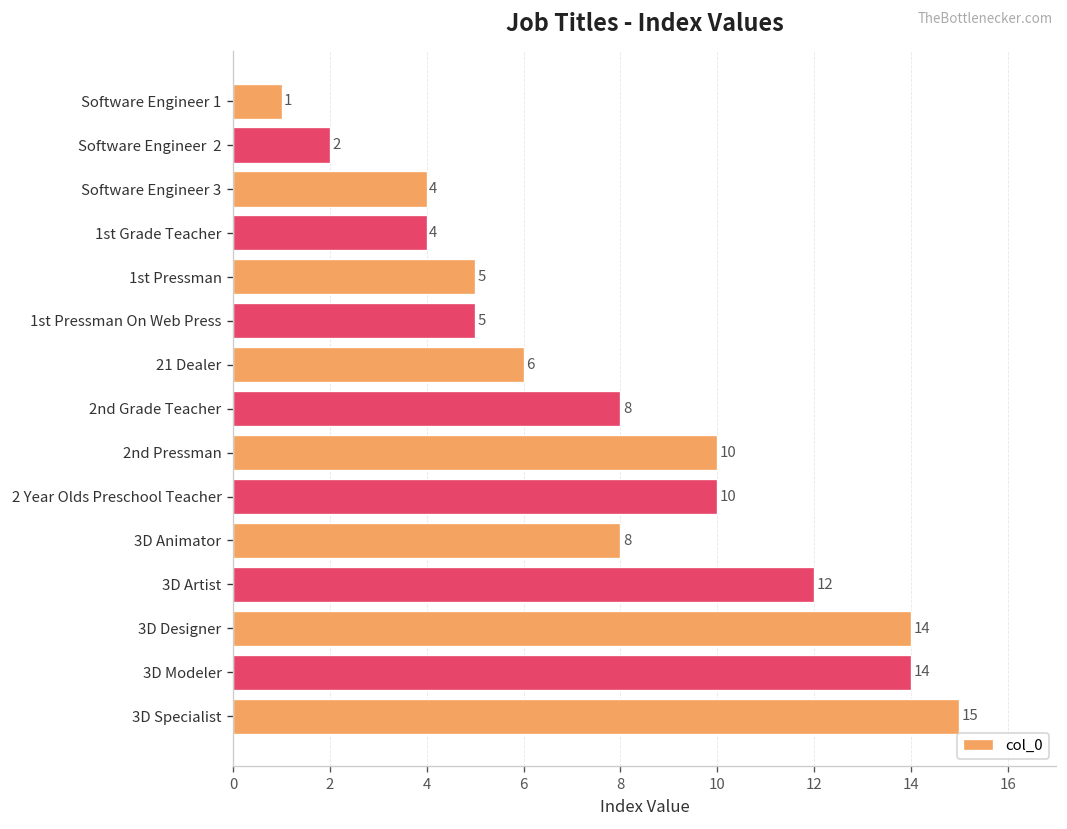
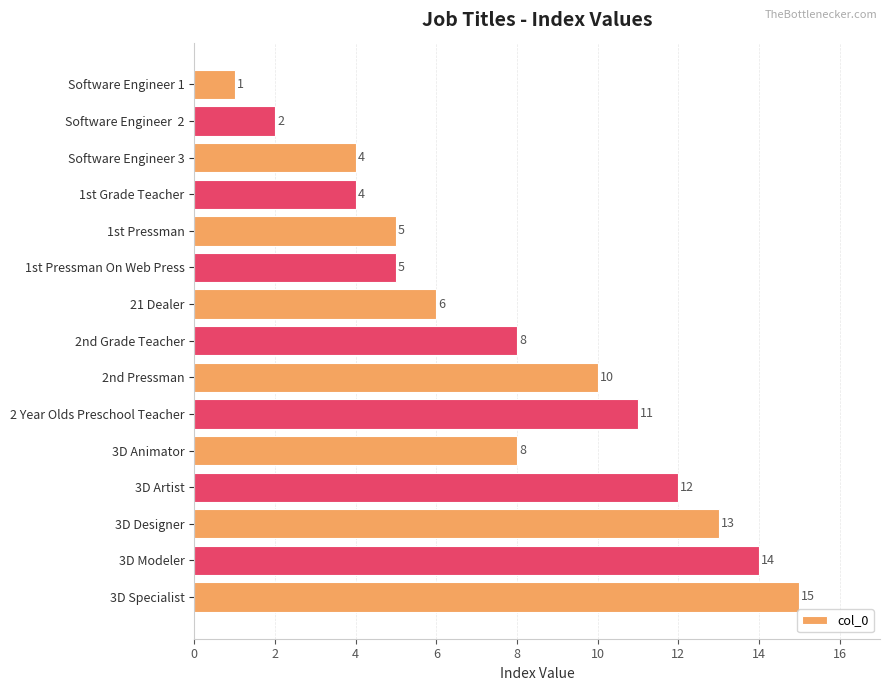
2 Year Olds Preschool Teacher: 10 -> 11
3D Designer: 14 -> 13
